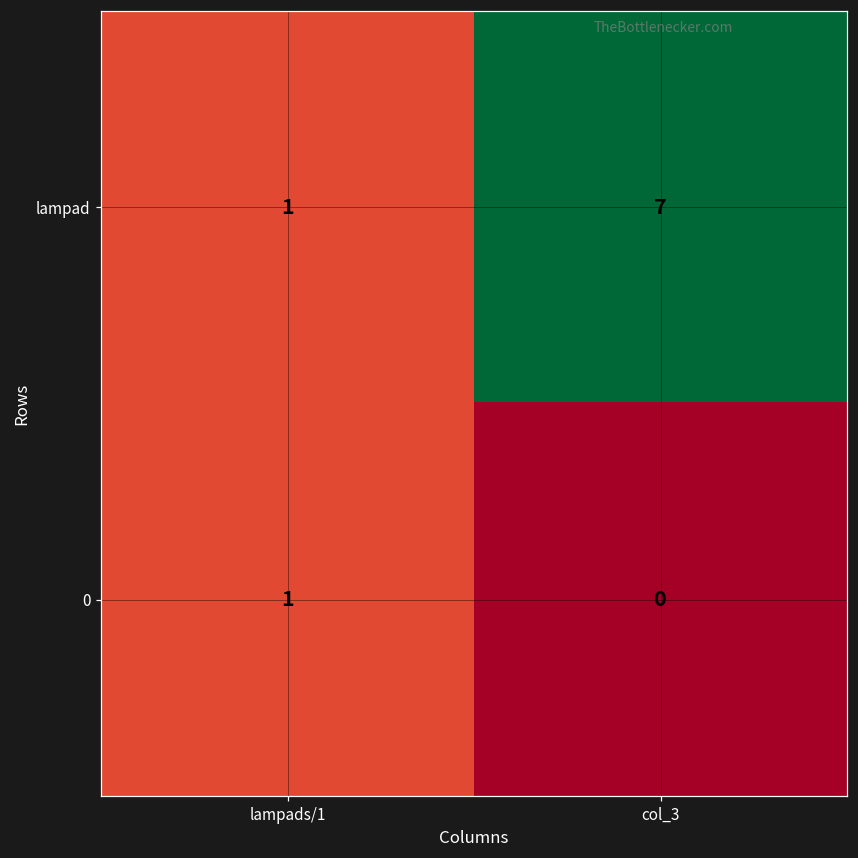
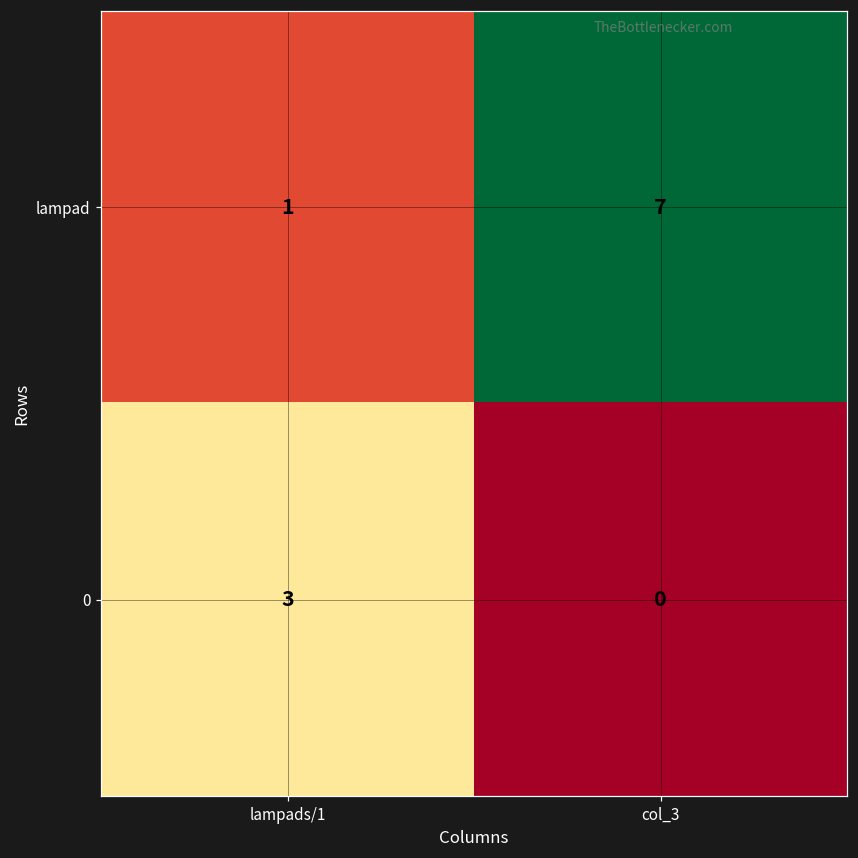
0, lampads/1: 1 -> 3
